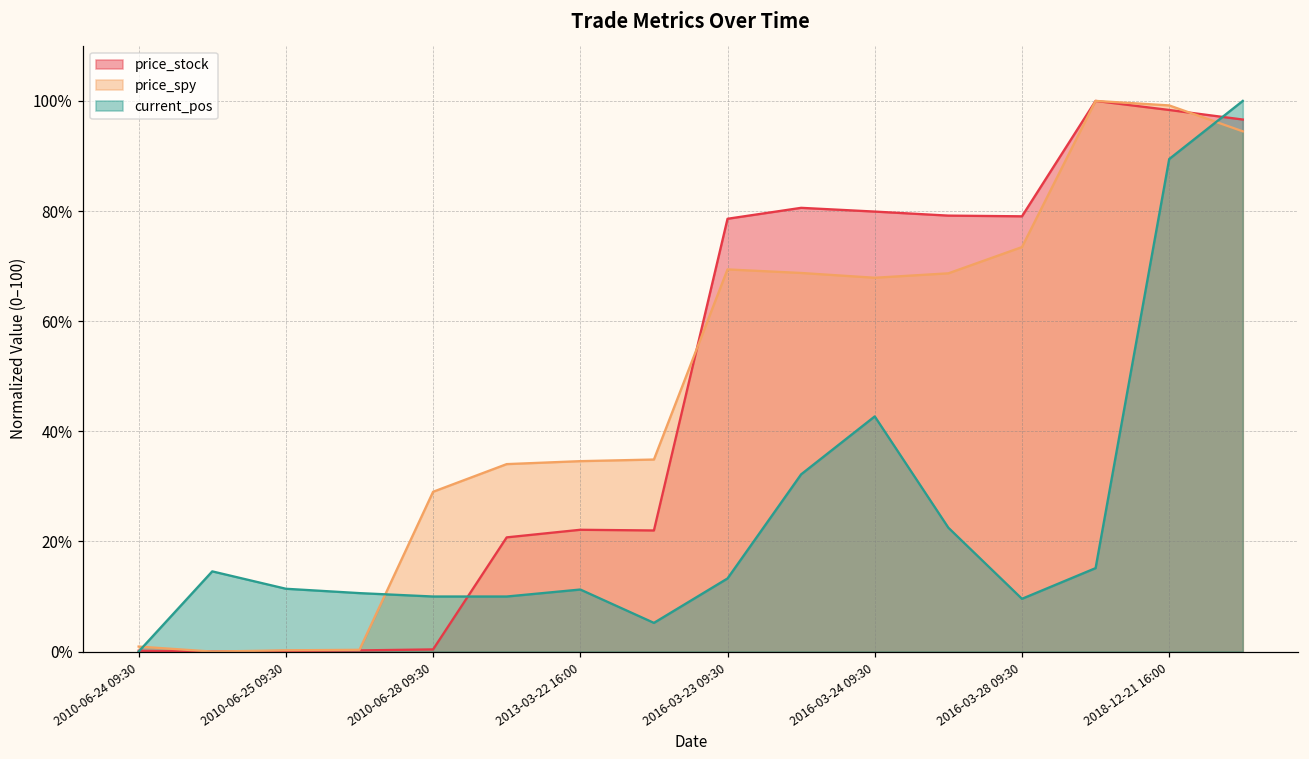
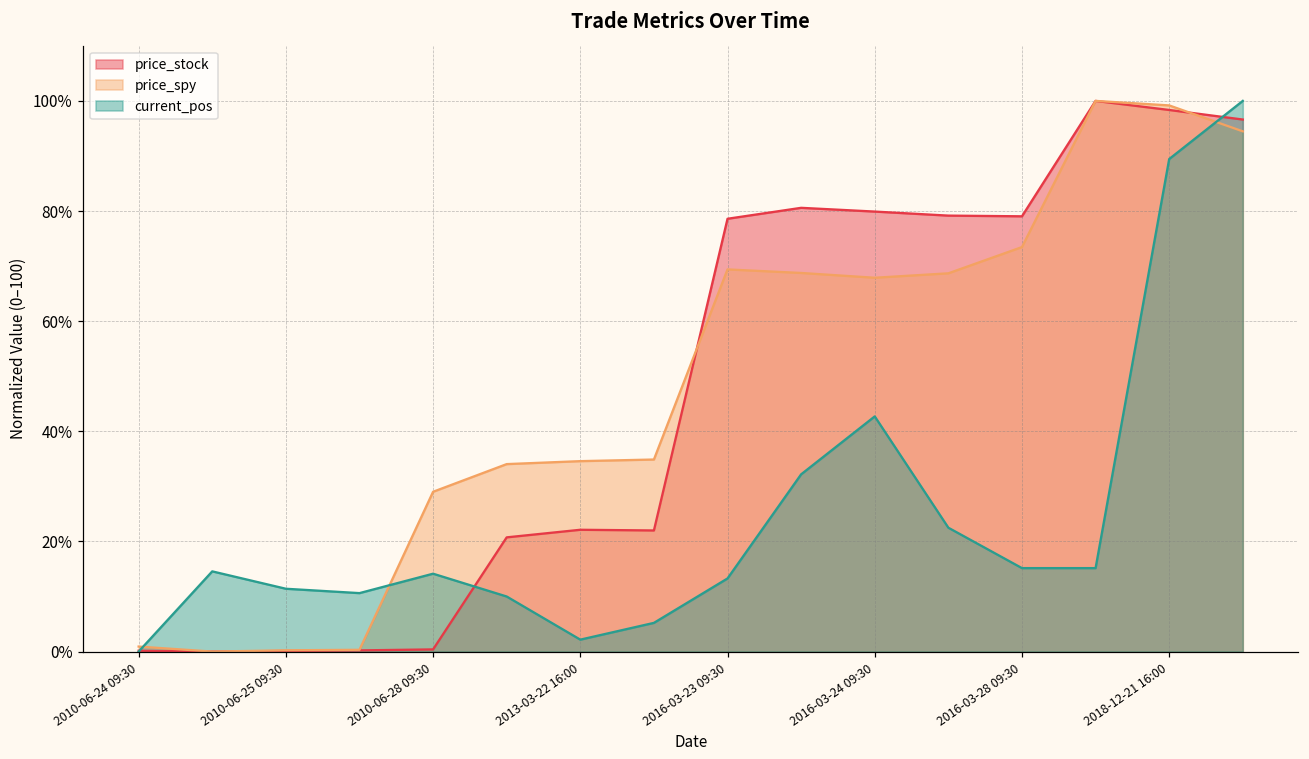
current_pos, 2010-06-28 09:30: 10% -> 14%
current_pos, 2013-03-22 16:00: 11% -> 2%
current_pos, 2016-03-28 09:30: 10% -> 15%
